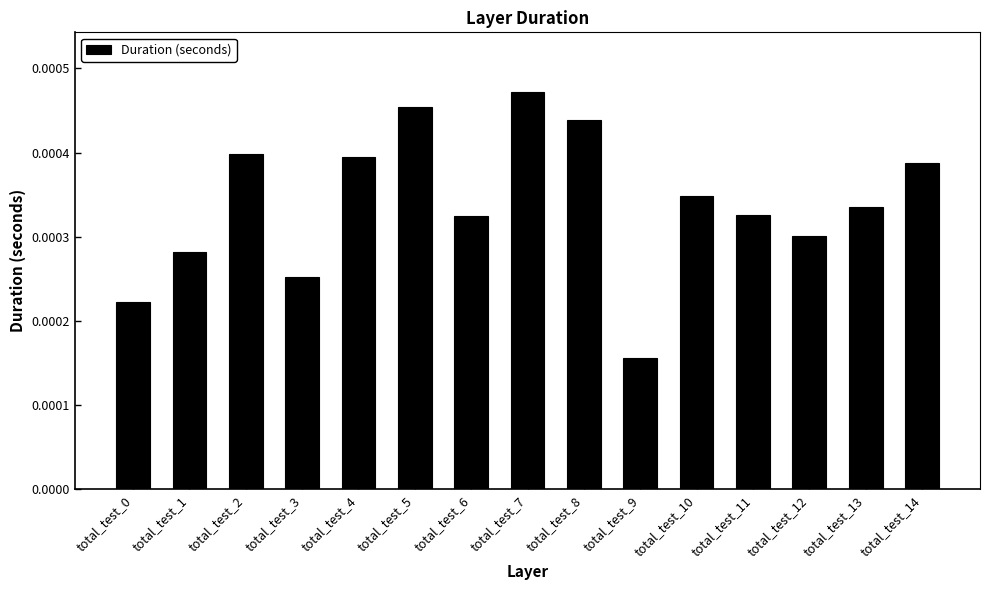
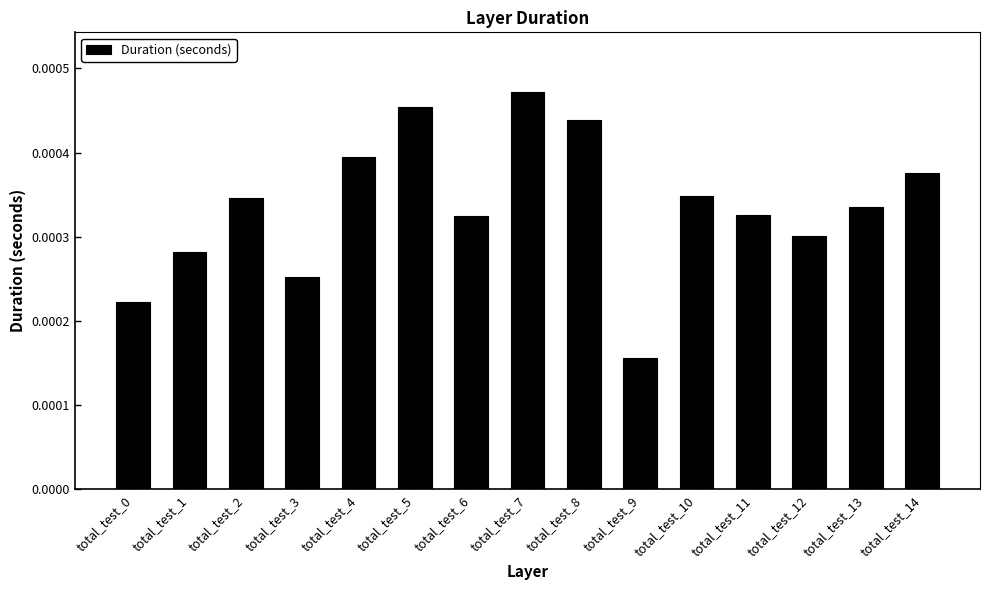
total_test_2: 0.00040 -> 0.00035
total_test_14: 0.00039 -> 0.00038
